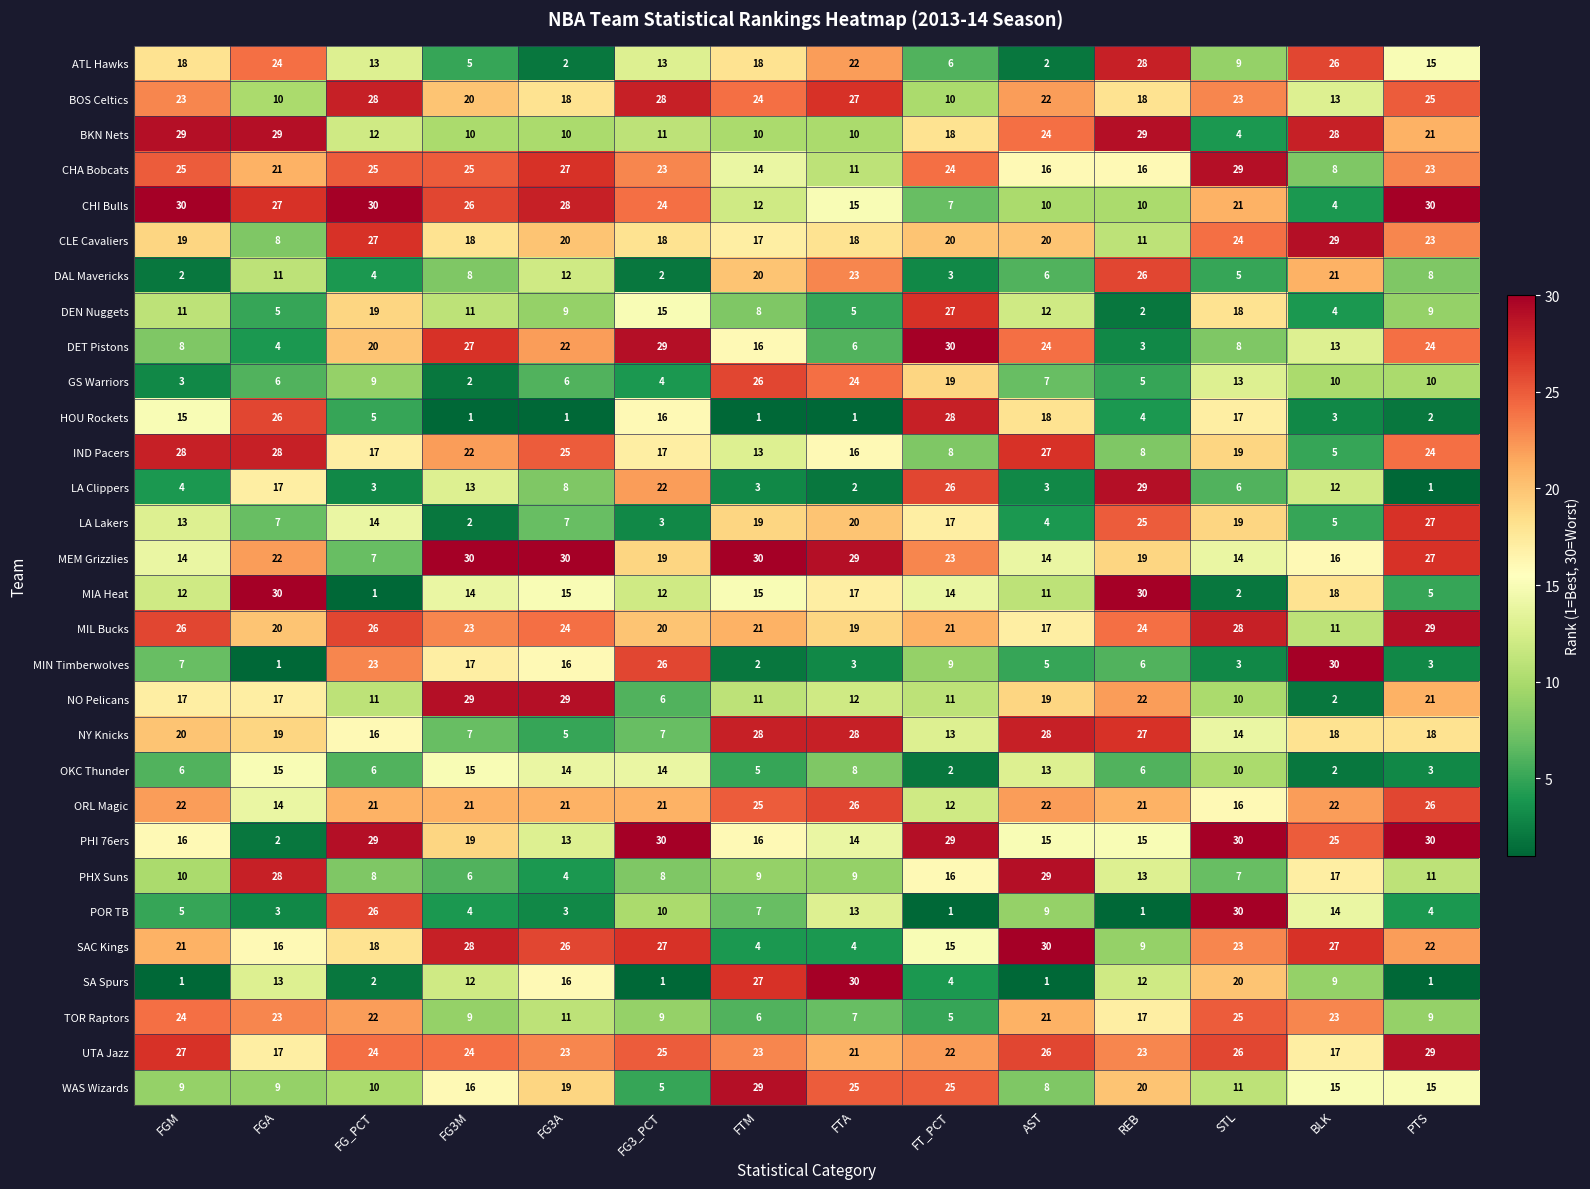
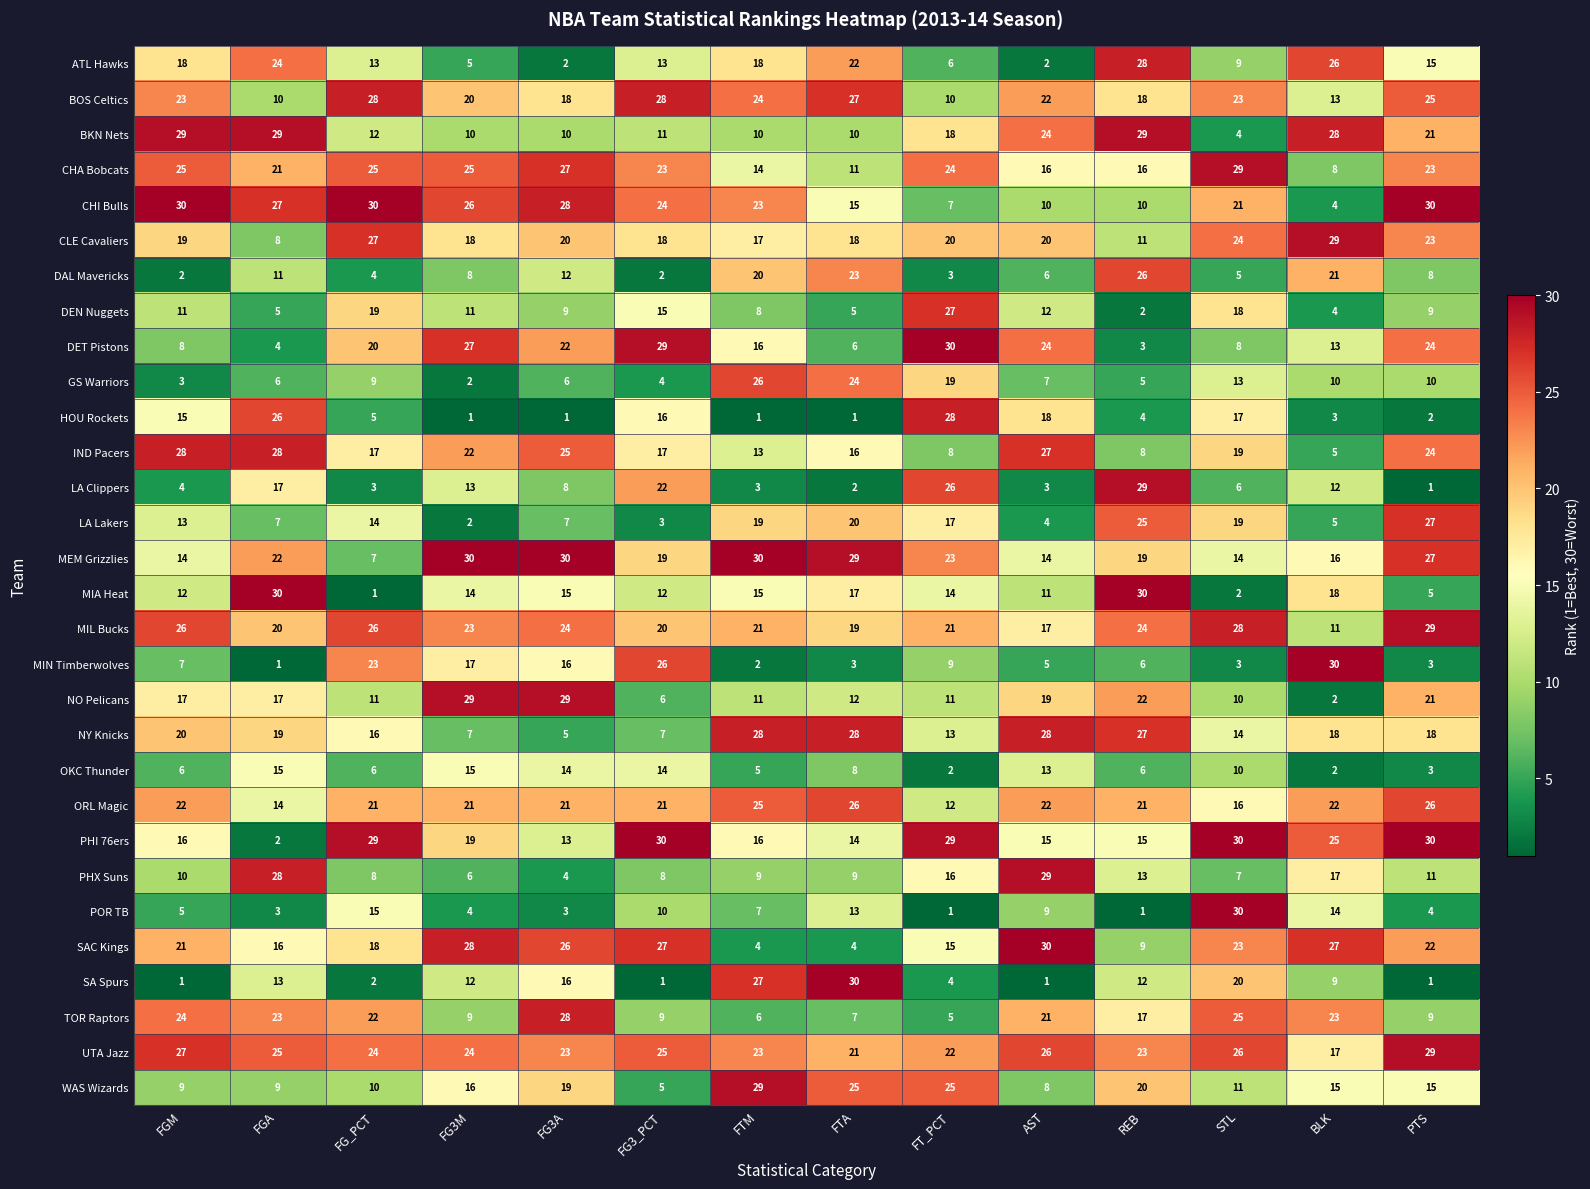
CHI Bulls, FTM: 12 -> 23
POR TB, FG_PCT: 26 -> 15
TOR Raptors, FG3A: 11 -> 28
UTA Jazz, FGA: 17 -> 25
